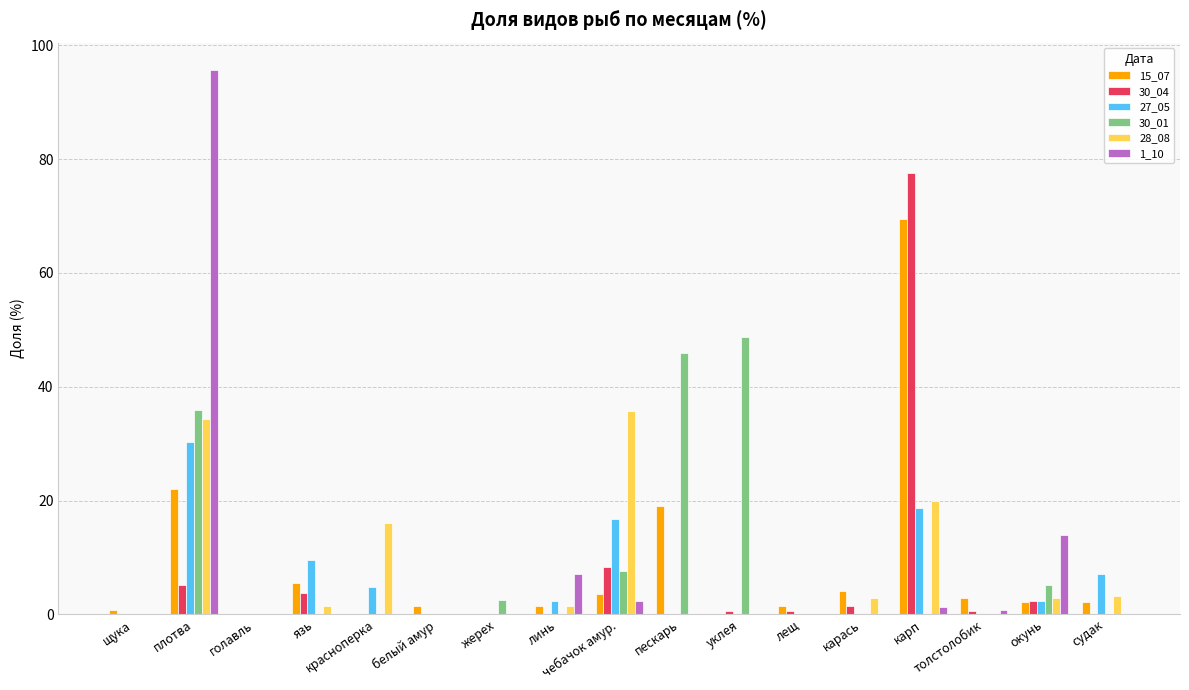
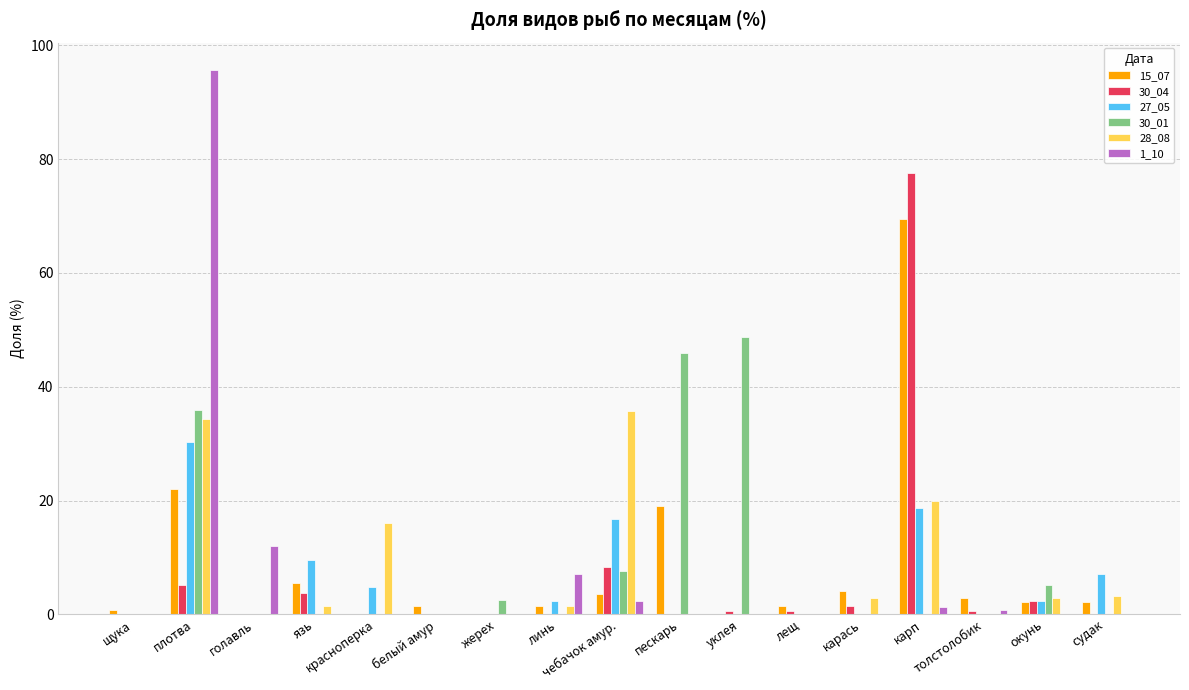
1_10, голавль: 0 -> 12
1_10, окунь: 14 -> 0
